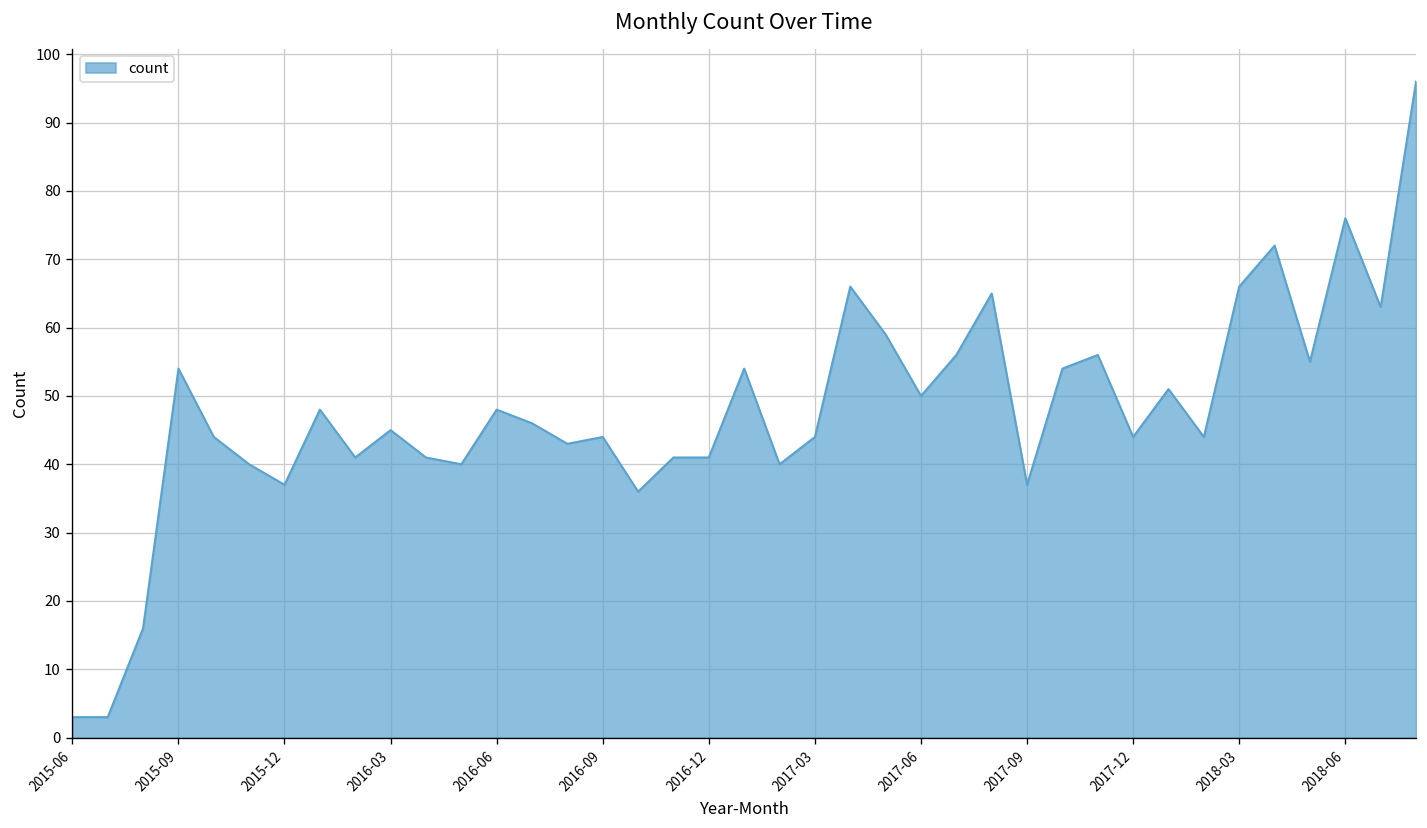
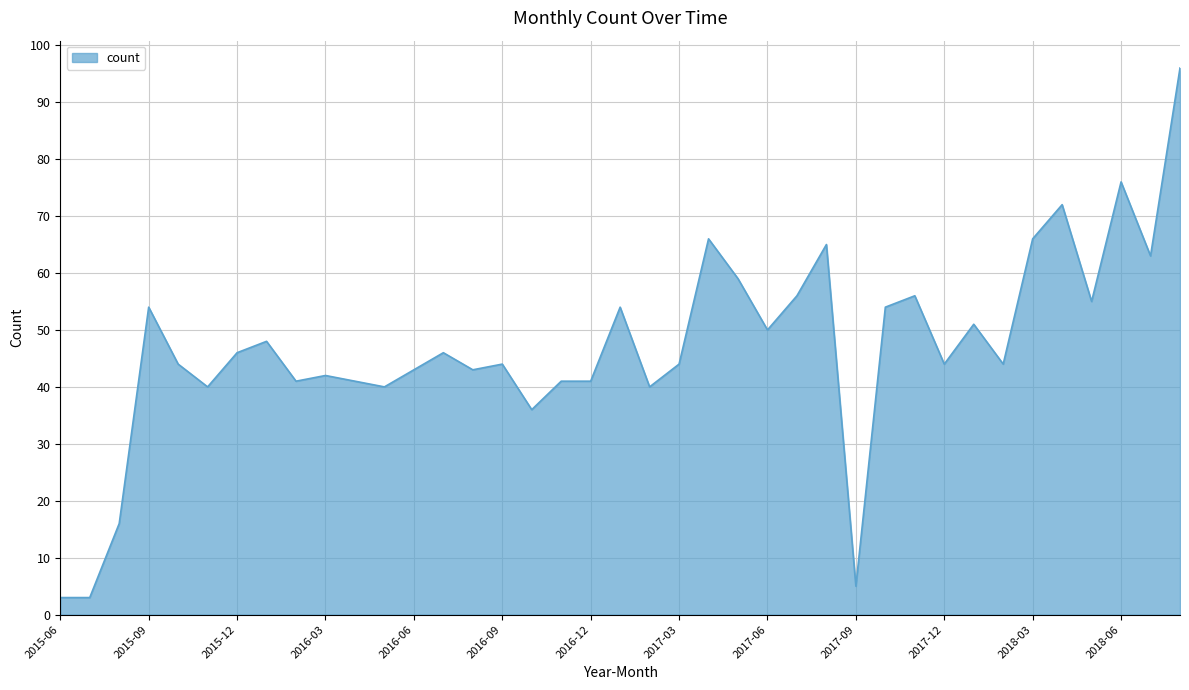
2015-12: 37 -> 46
2016-03: 45 -> 42
2016-06: 48 -> 43
2017-09: 37 -> 5
